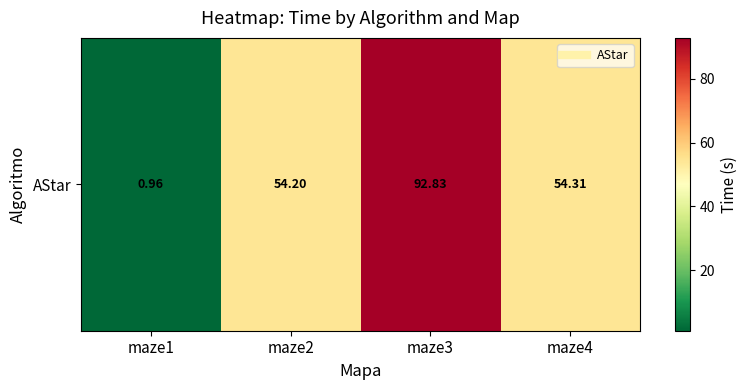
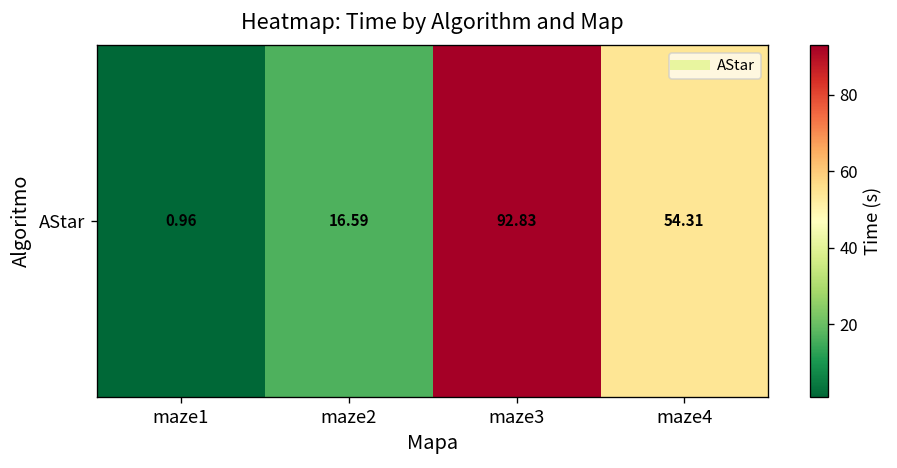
AStar, maze2: 54.20 -> 16.59
